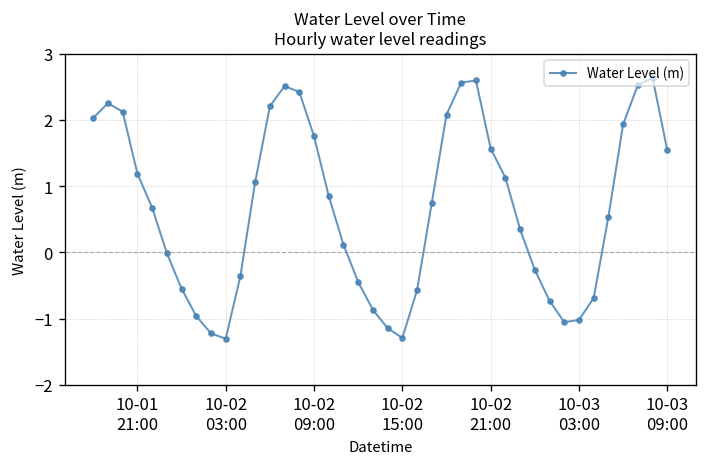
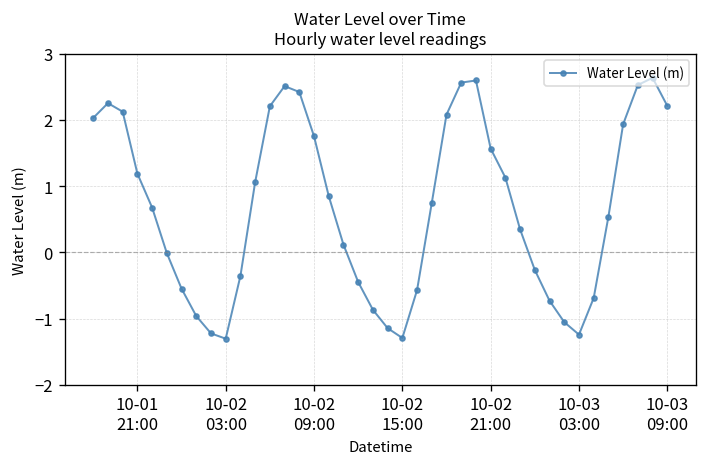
10-03 03:00: -1.0 -> -1.2
10-03 09:00: 1.5 -> 2.2
